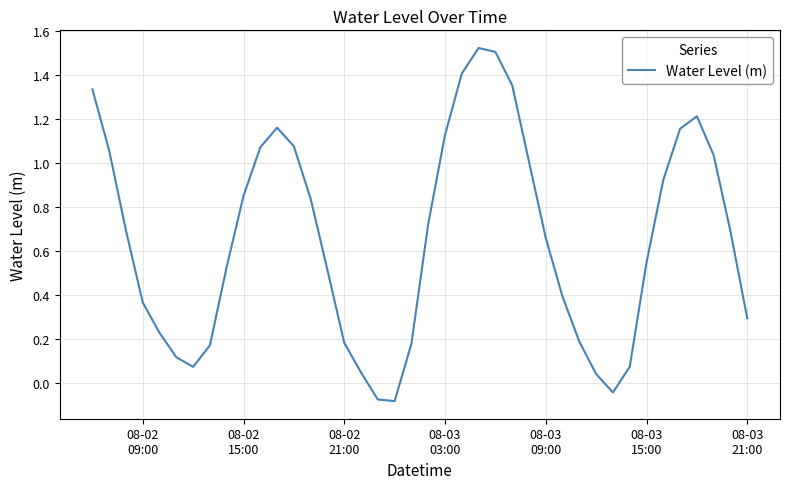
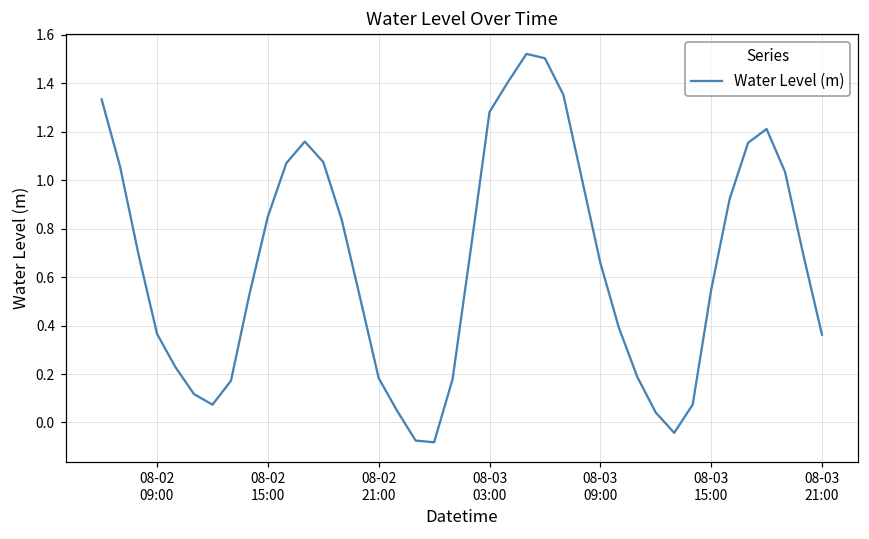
08-03 03:00: 1.13 -> 1.28
08-03 21:00: 0.29 -> 0.36
